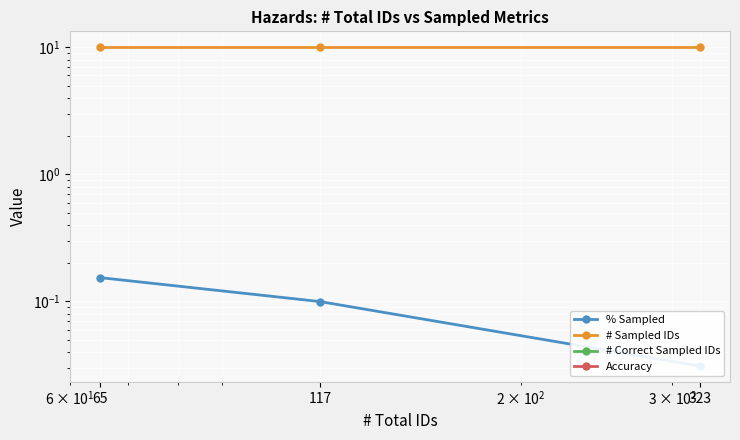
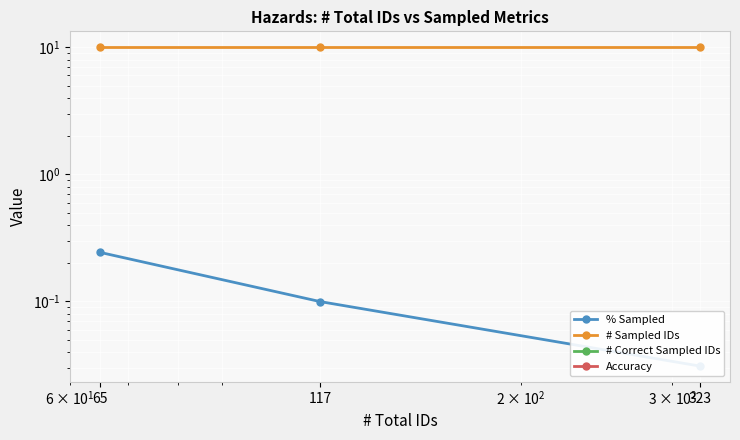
% Sampled, 65: 0.15 -> 0.24
